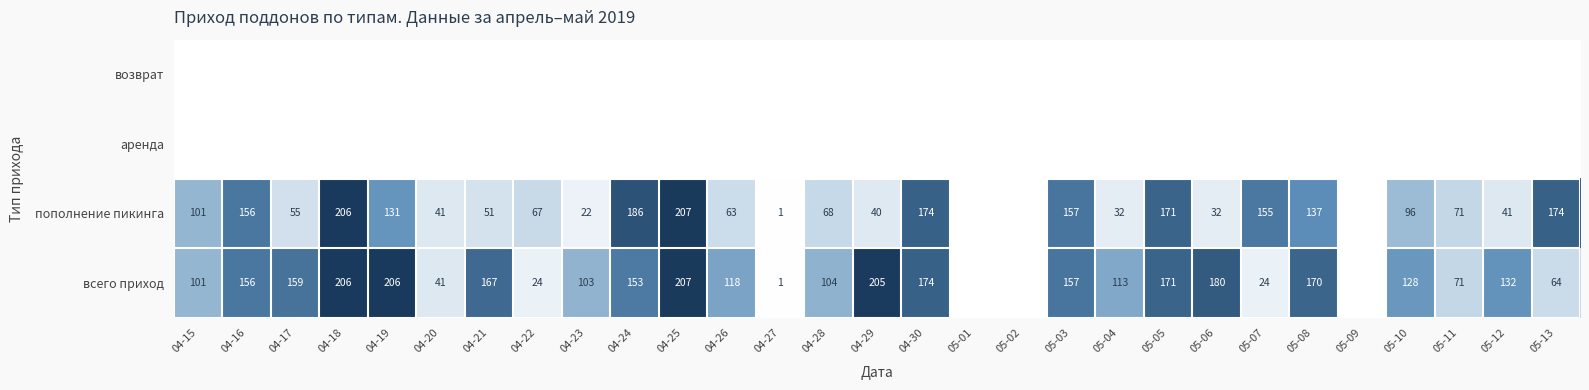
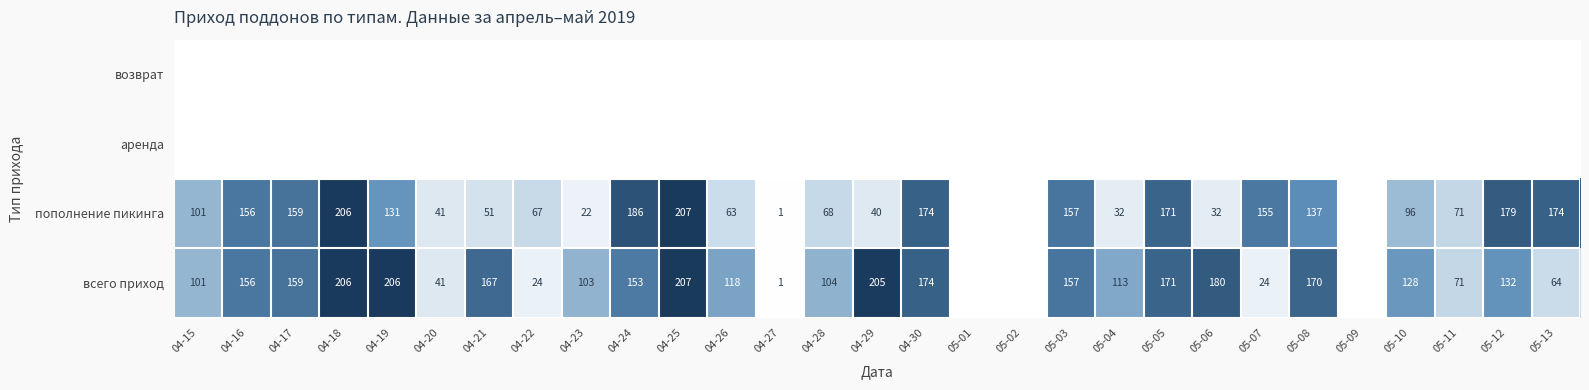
пополнение пикинга, 04-17: 55 -> 159
пополнение пикинга, 05-12: 41 -> 179
